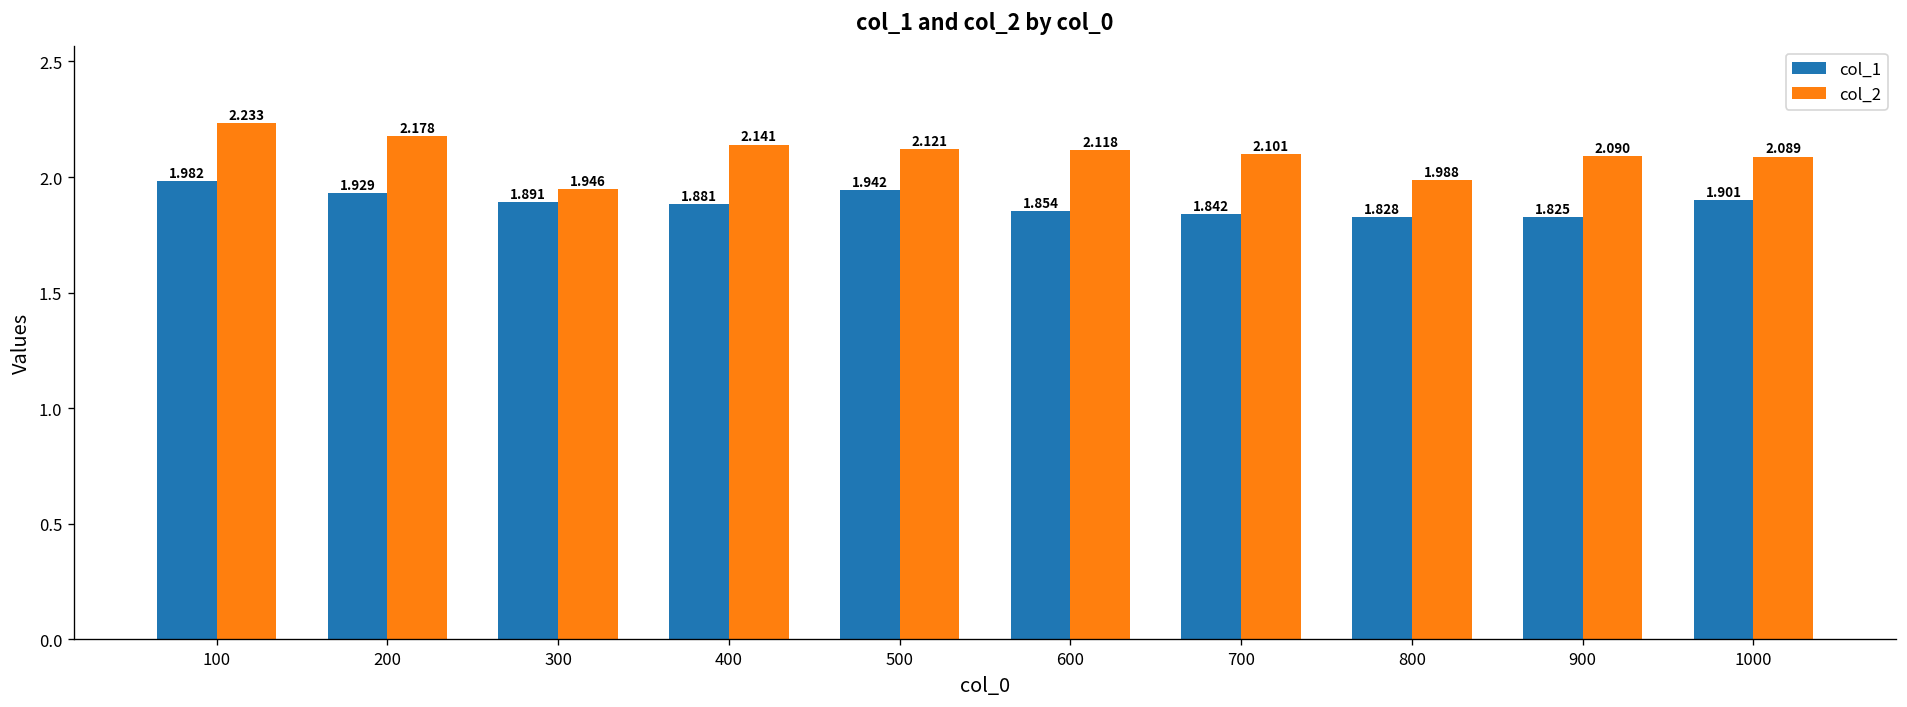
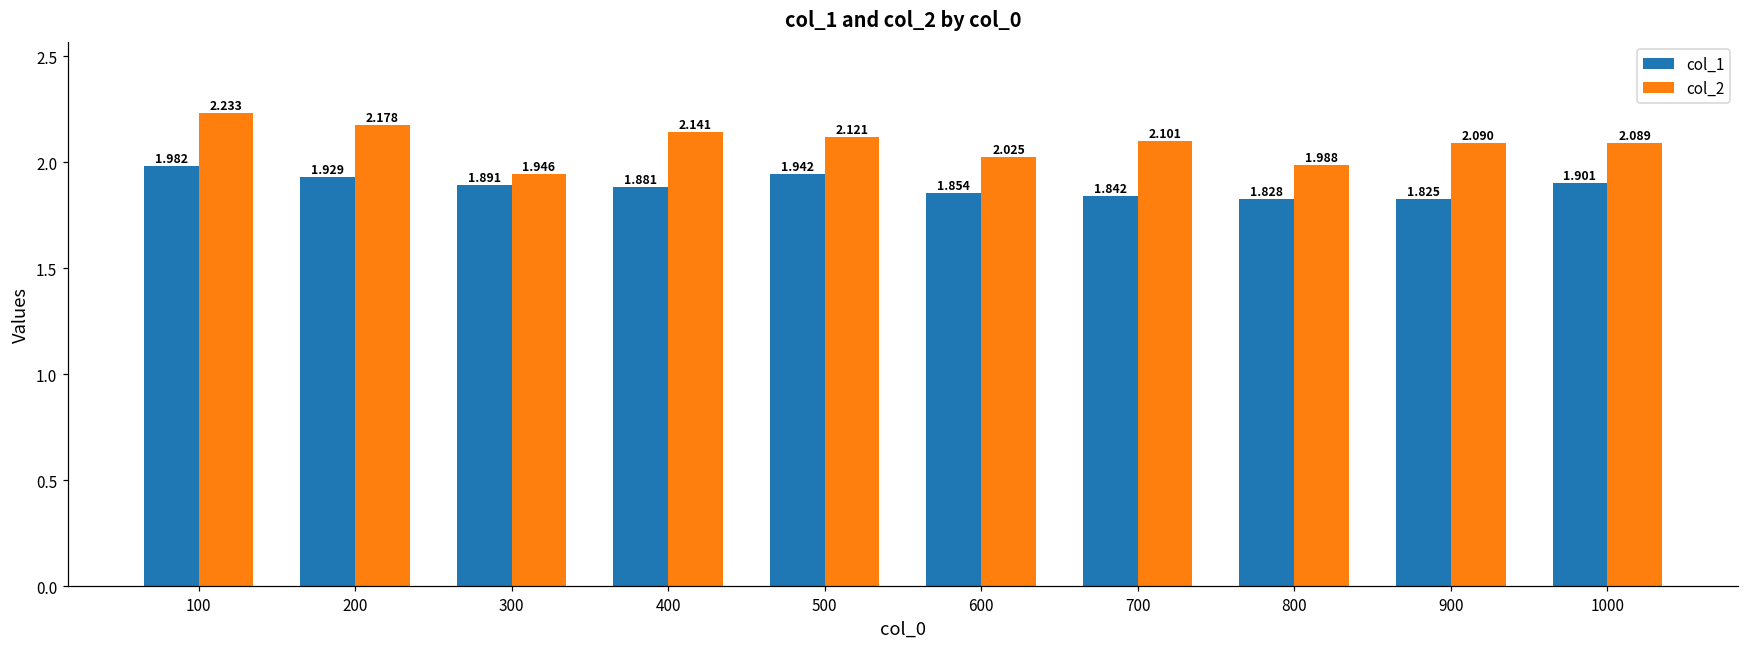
col_2, 600: 2.118 -> 2.025
